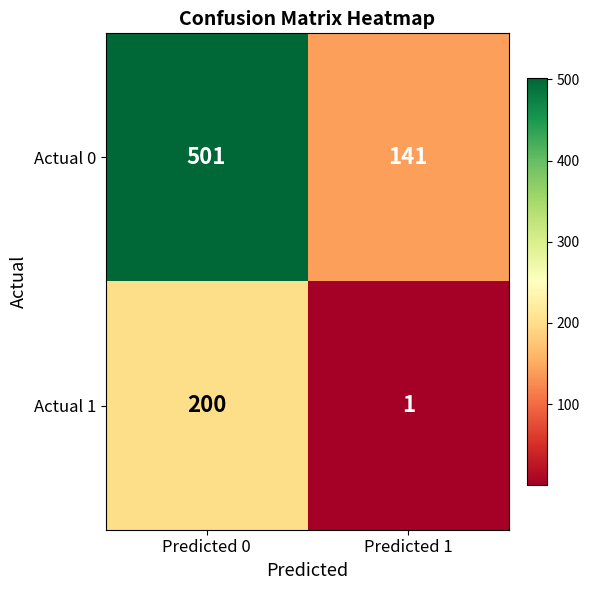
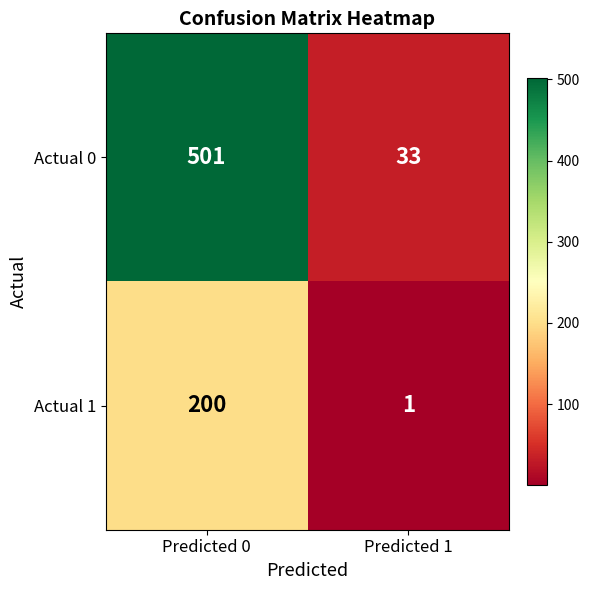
Actual 0, Predicted 1: 141 -> 33
